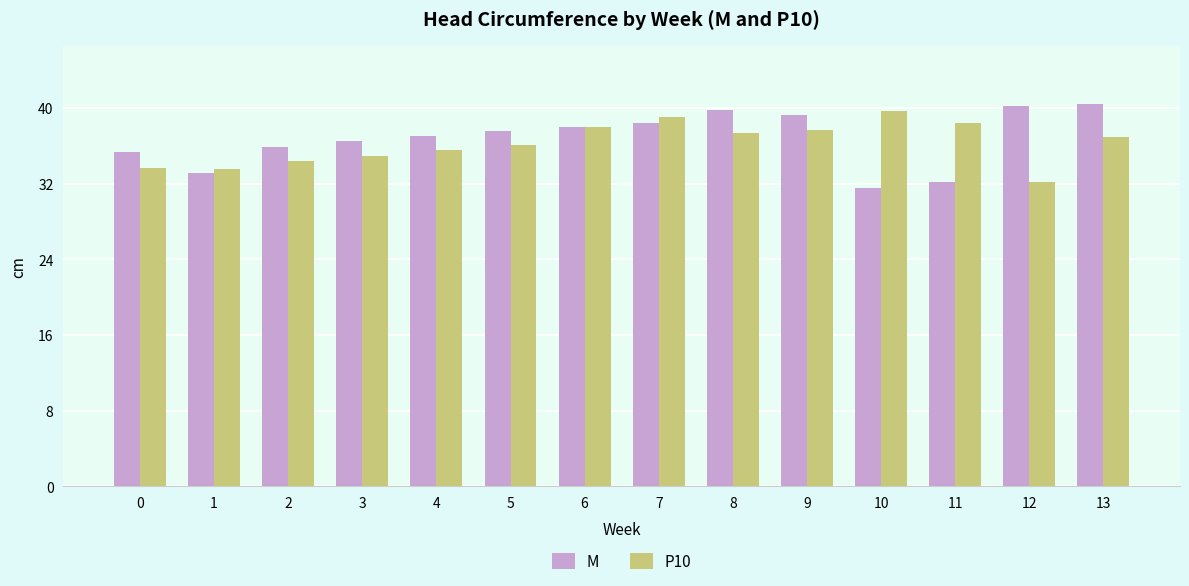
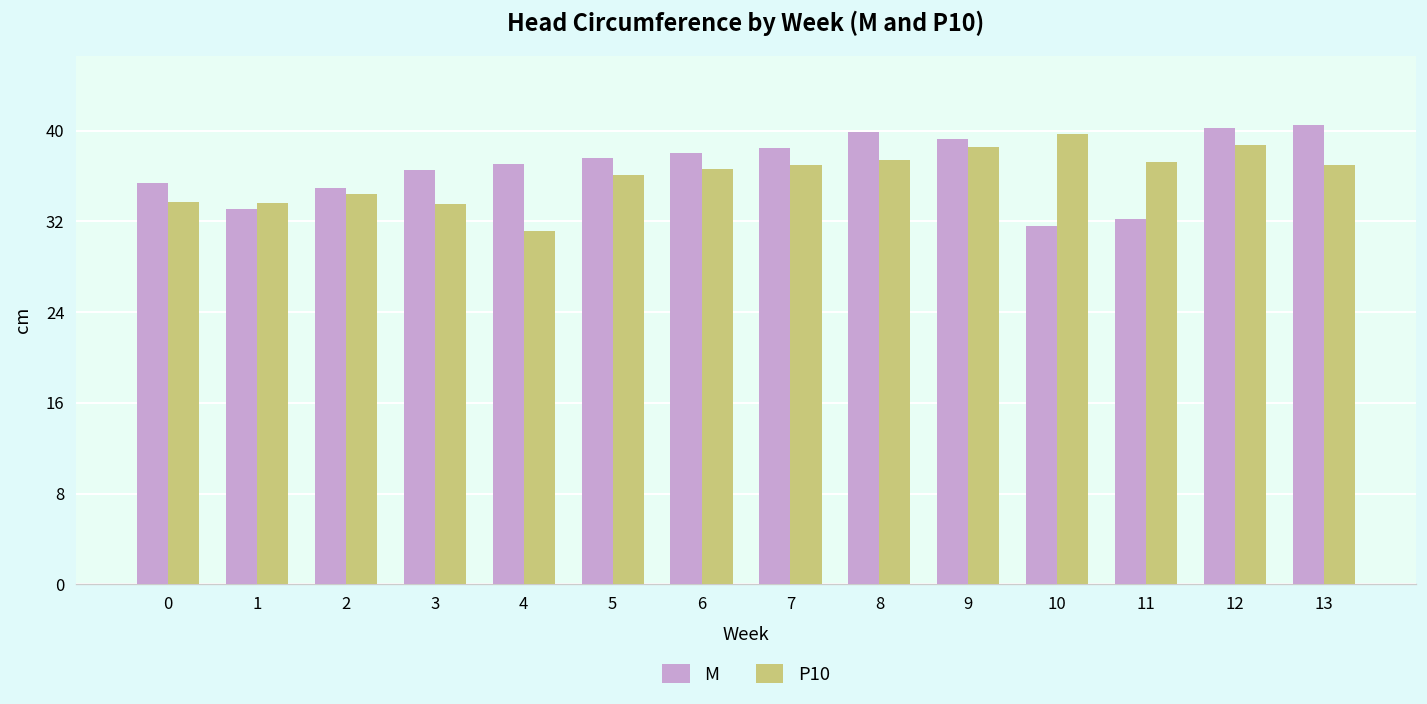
M, 2: 36 -> 35
P10, 3: 35 -> 34
P10, 4: 36 -> 31
P10, 6: 38 -> 37
P10, 7: 39 -> 37
P10, 9: 38 -> 39
P10, 11: 38 -> 37
P10, 12: 32 -> 39
